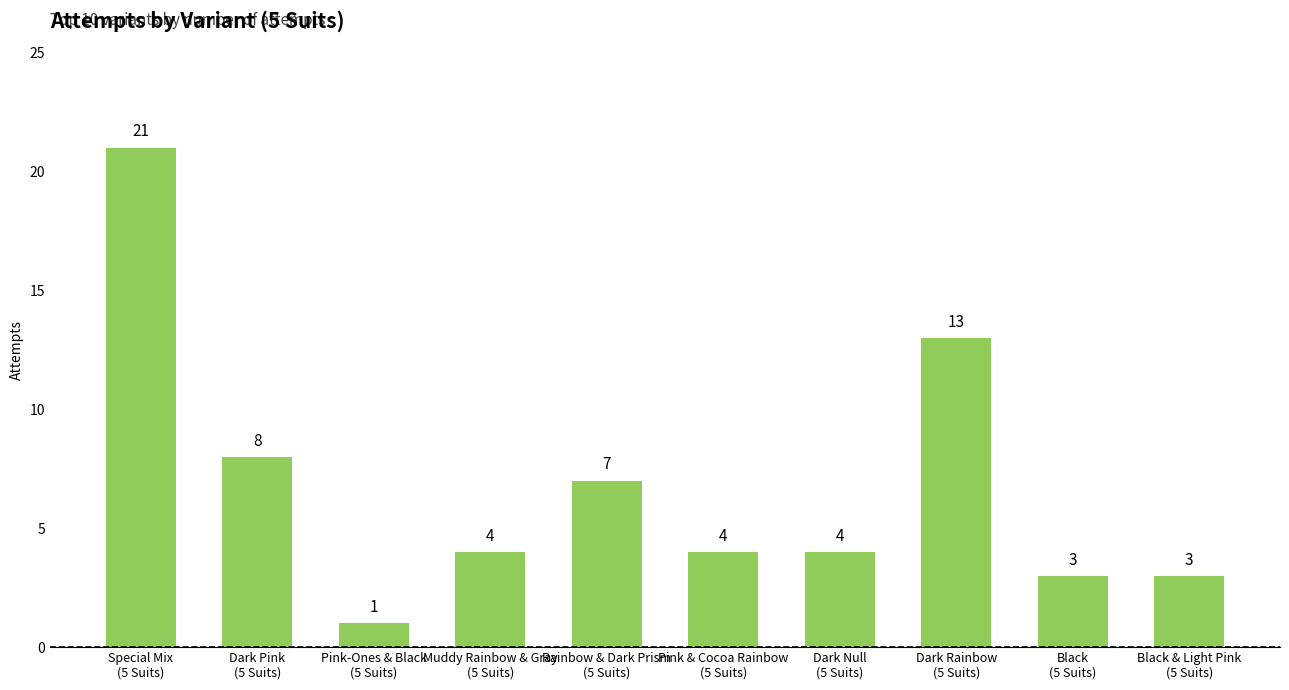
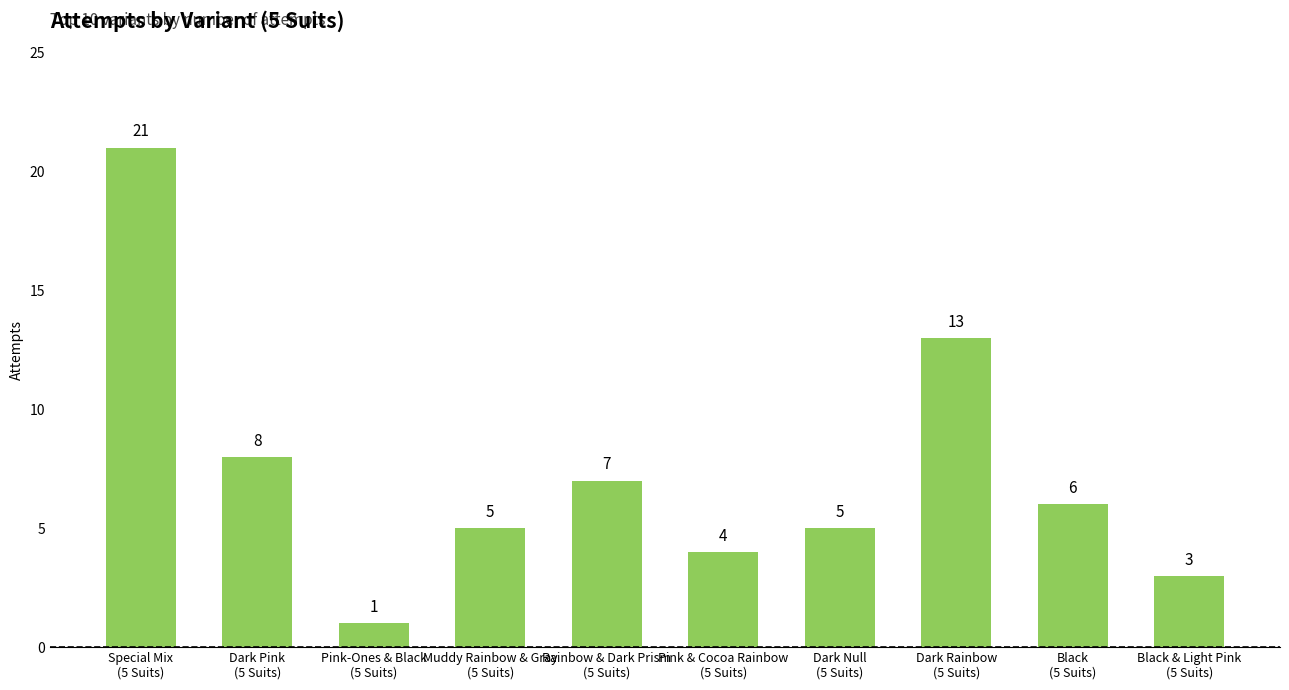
Muddy Rainbow & Gray (5 Suits): 4 -> 5
Dark Null (5 Suits): 4 -> 5
Black (5 Suits): 3 -> 6
